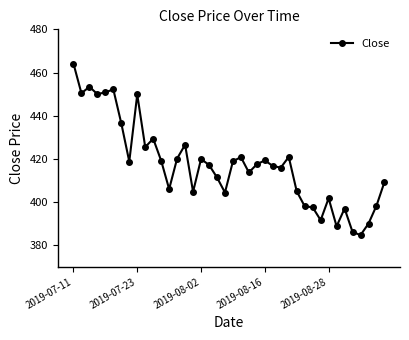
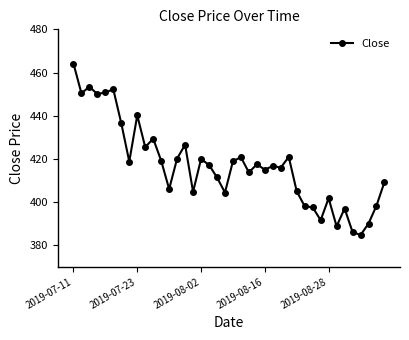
2019-07-23: 450 -> 440
2019-08-16: 419 -> 415
